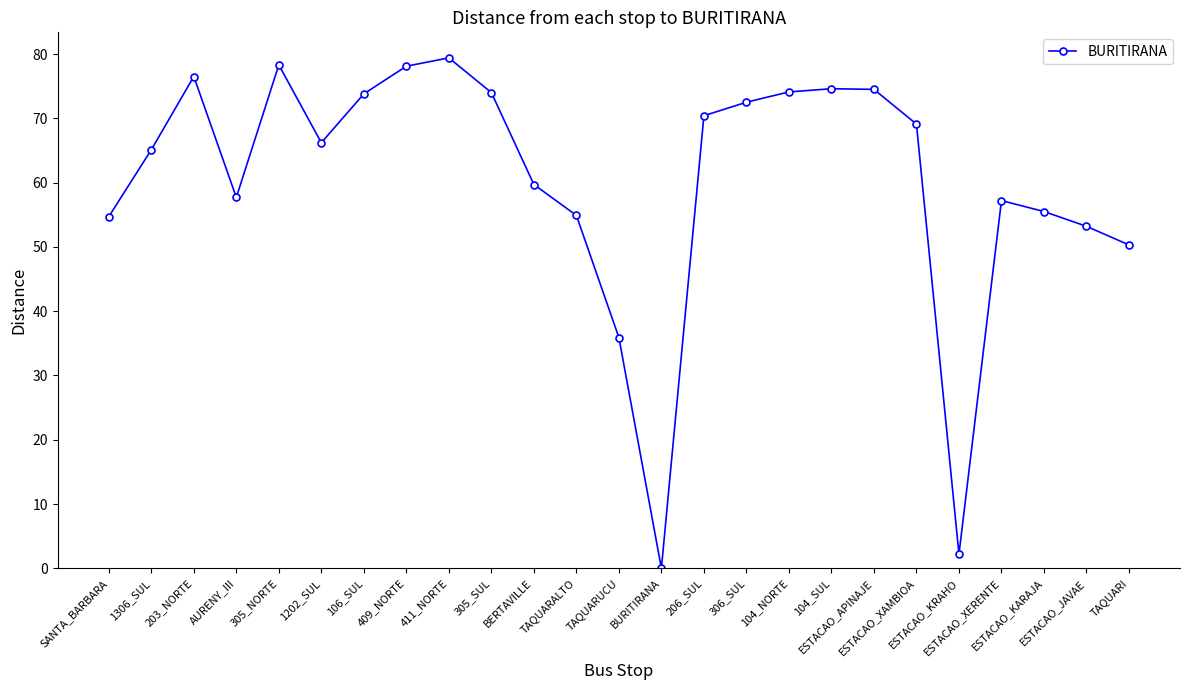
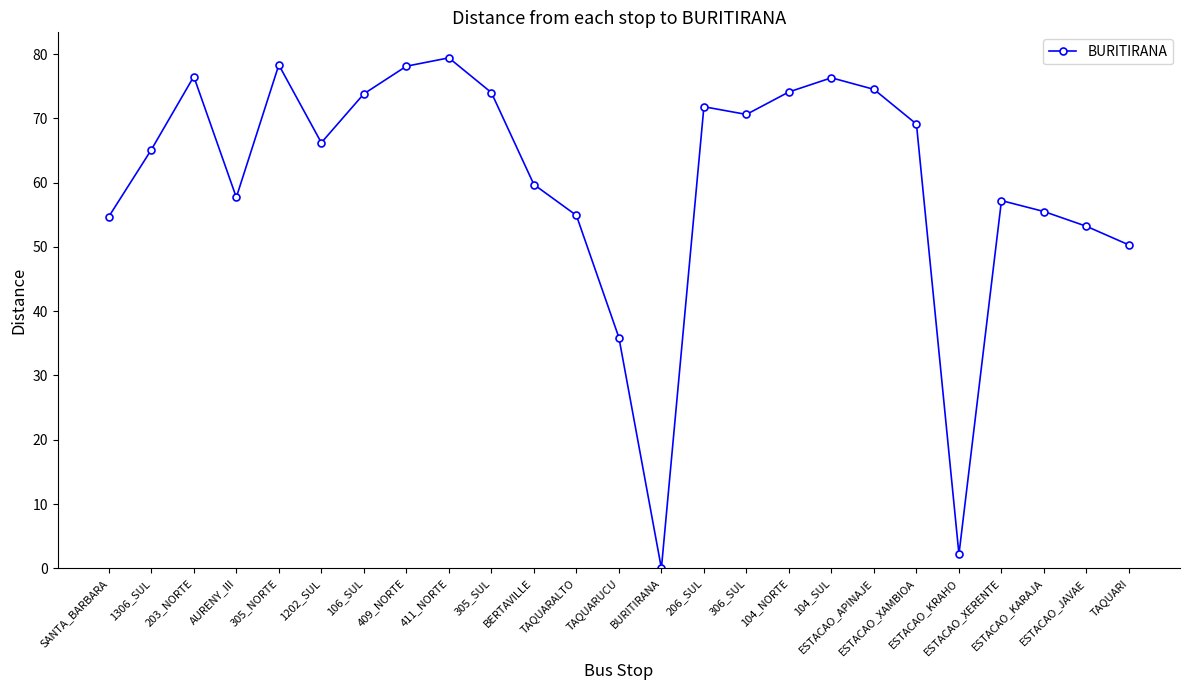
206_SUL: 70 -> 72
306_SUL: 73 -> 71
104_SUL: 75 -> 76
